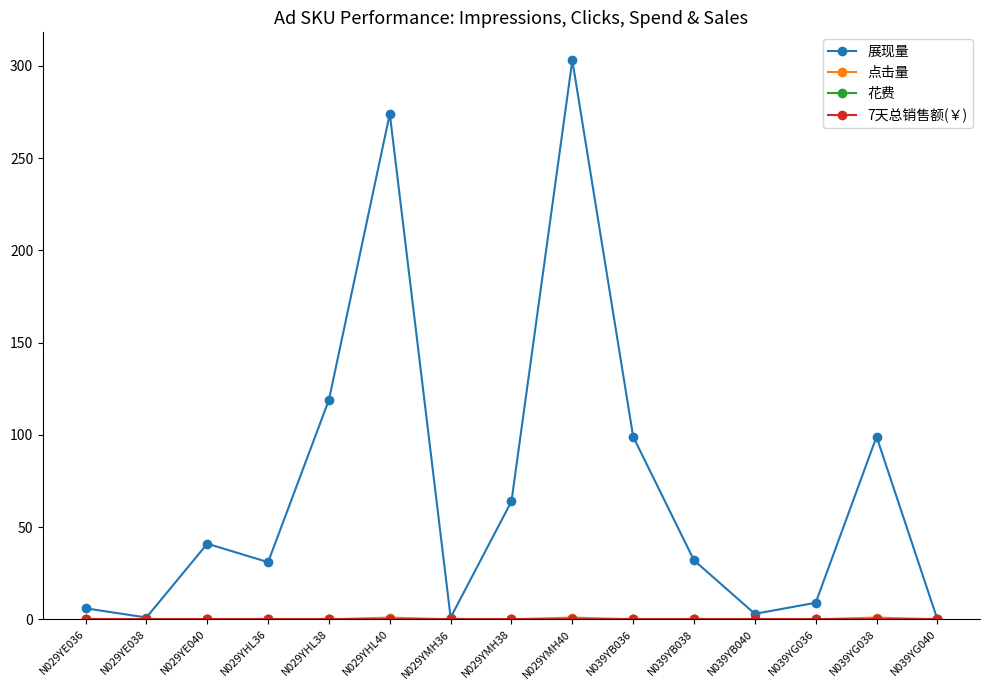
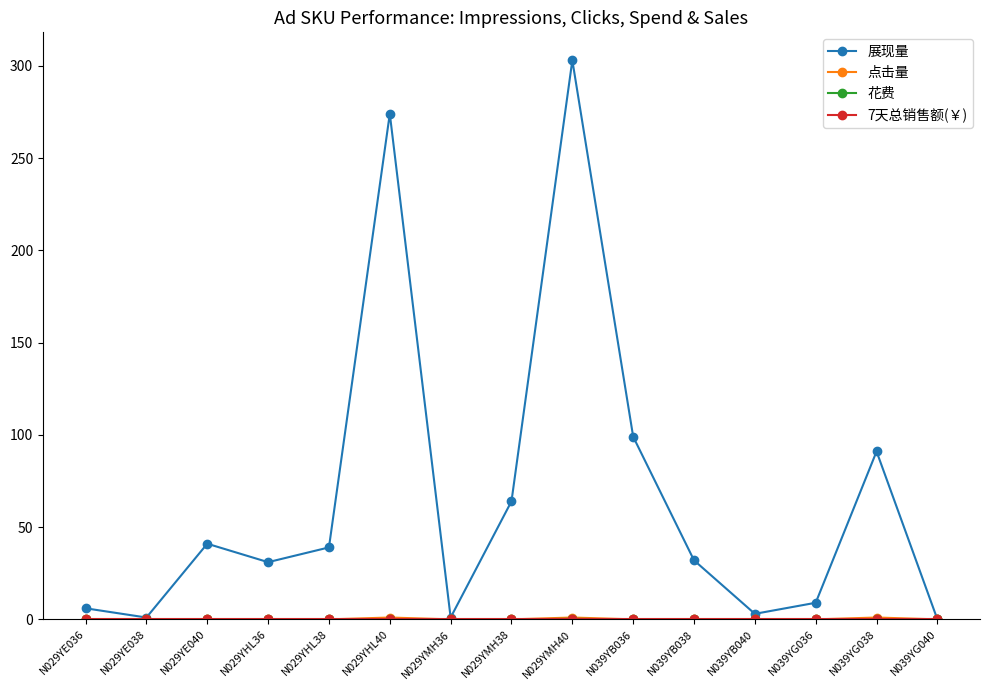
展现量, N029YHL38: 119 -> 39
展现量, N039YG038: 99 -> 91
